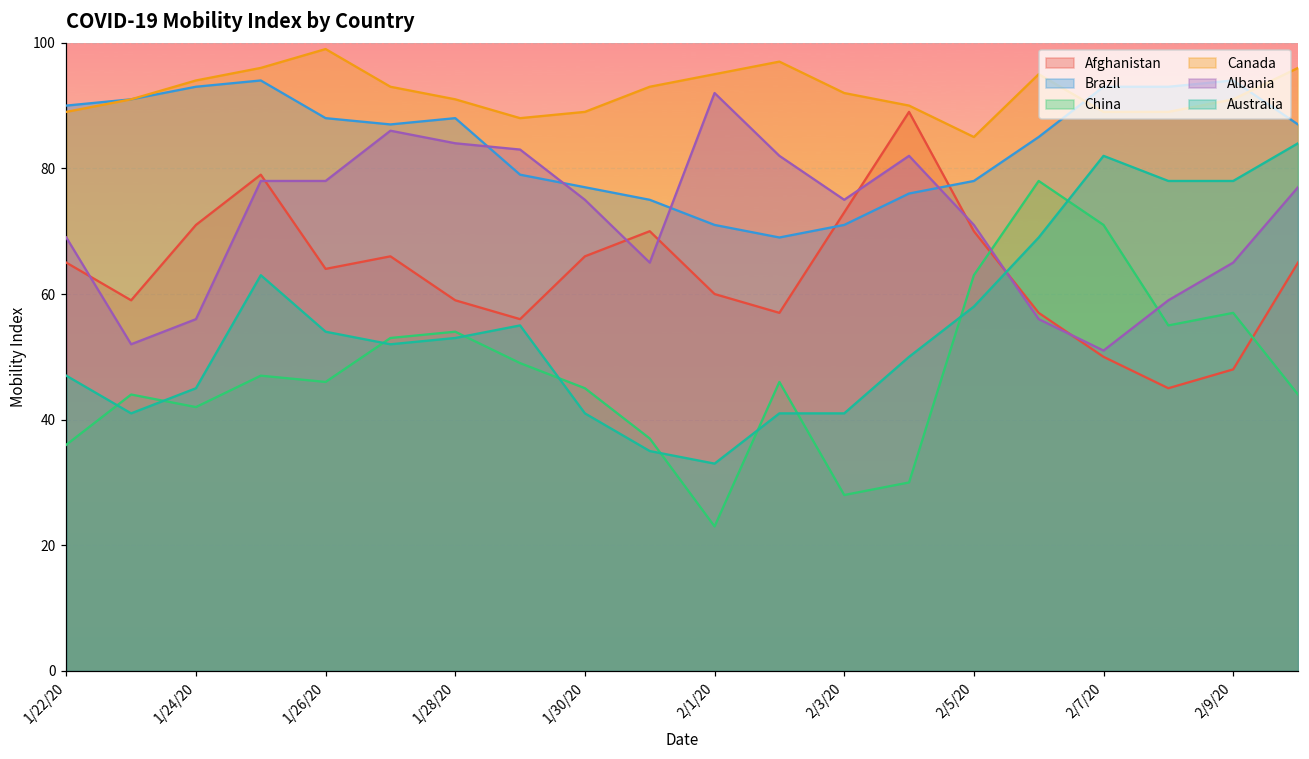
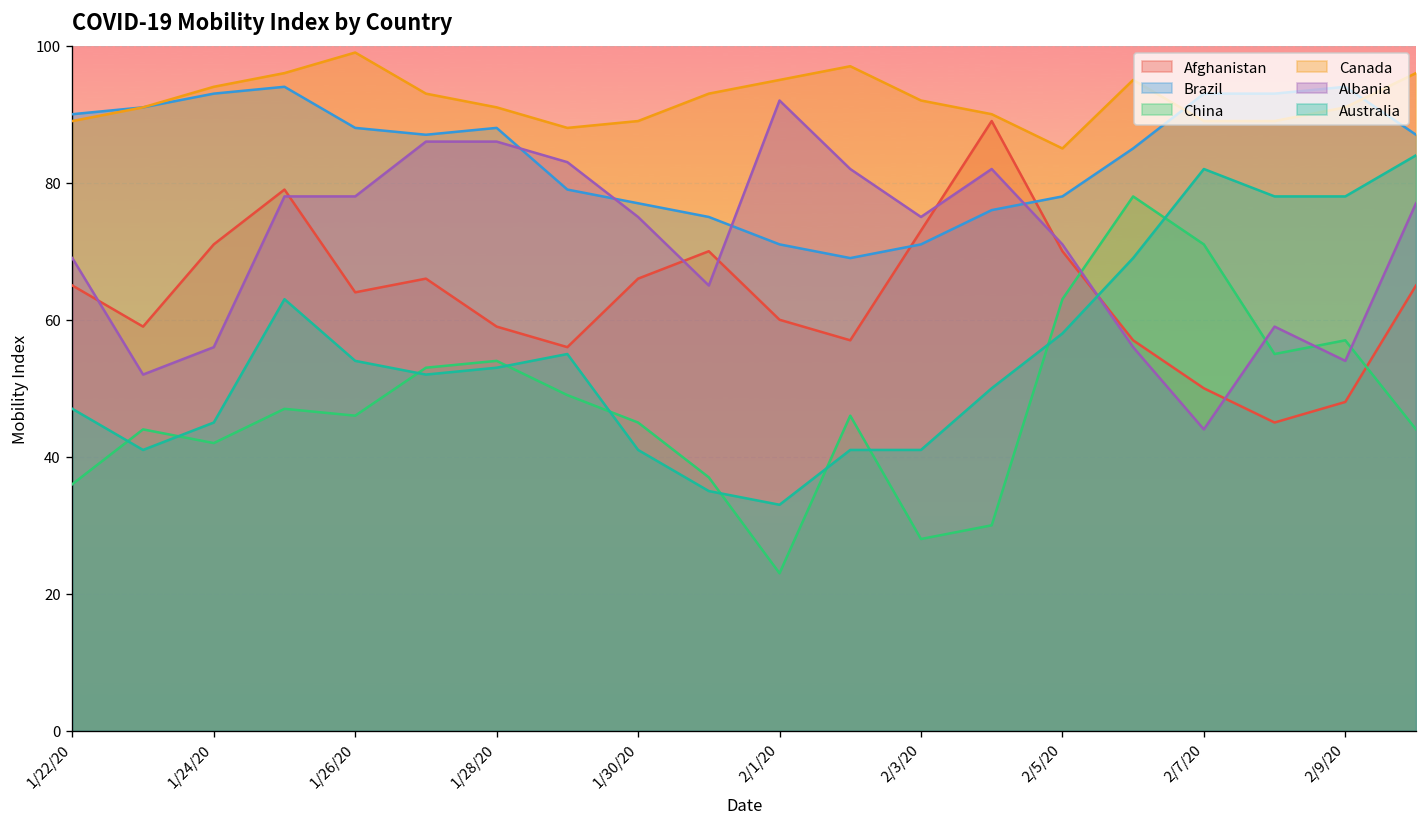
Albania, 1/28/20: 84 -> 86
Albania, 2/7/20: 51 -> 44
Albania, 2/9/20: 65 -> 54
